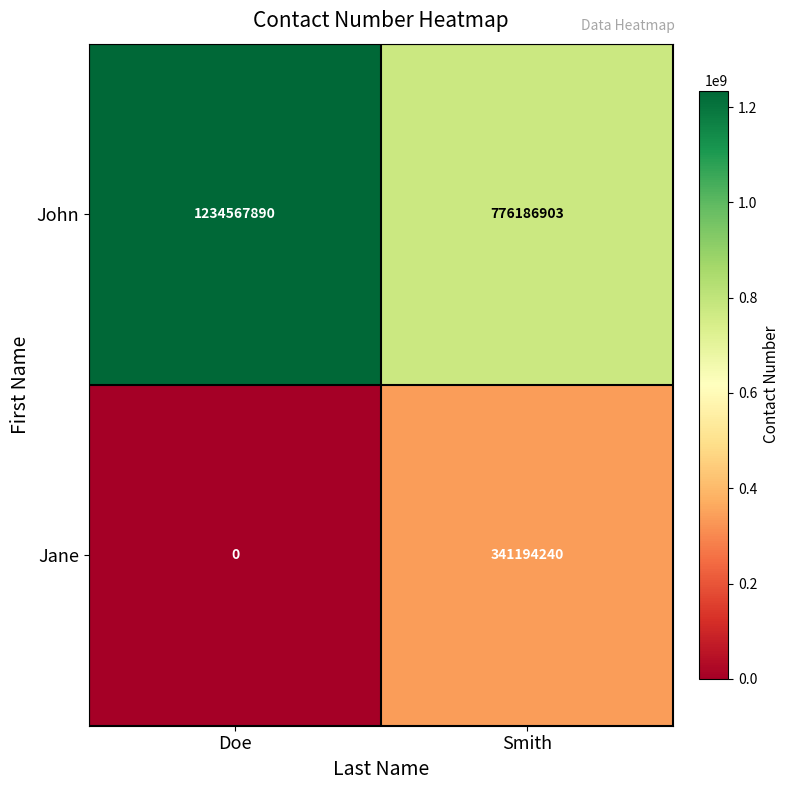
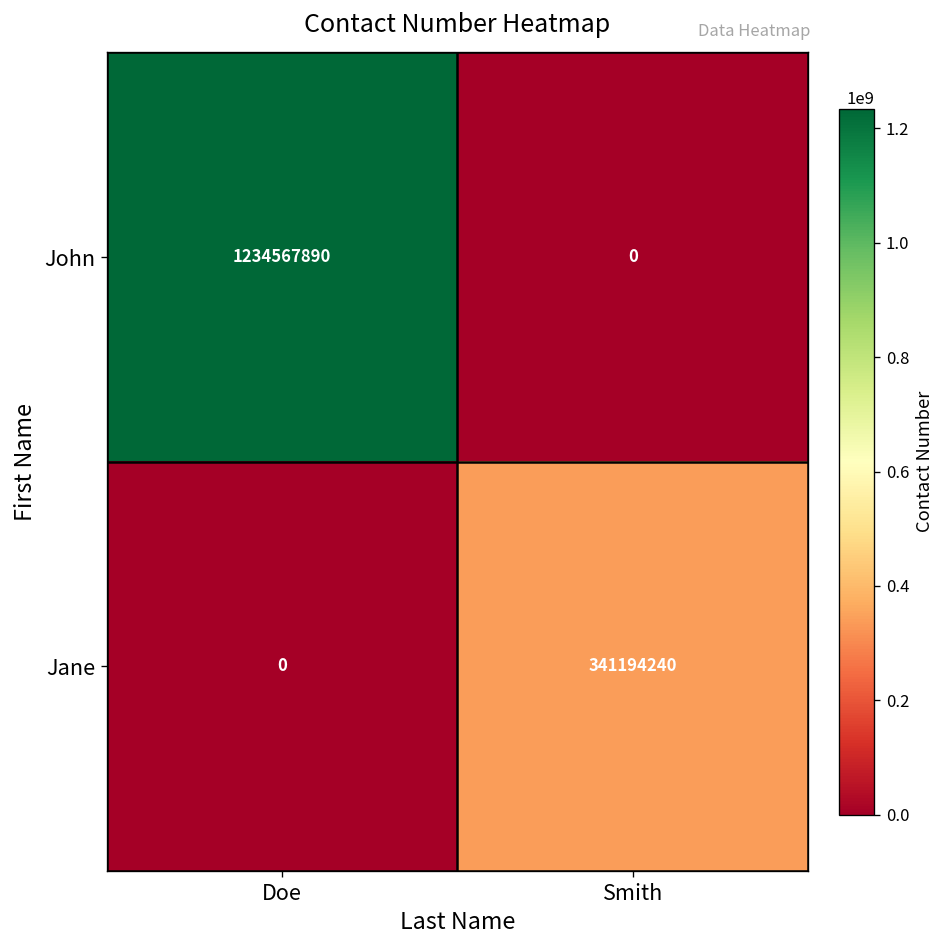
John, Smith: 776186903 -> 0
